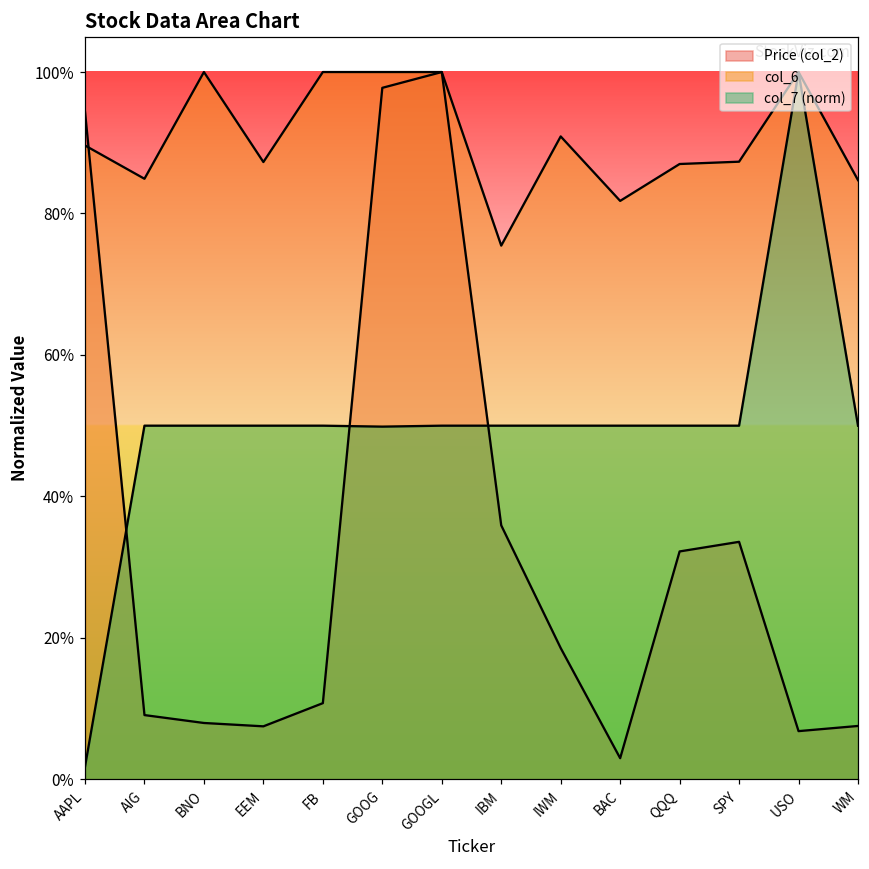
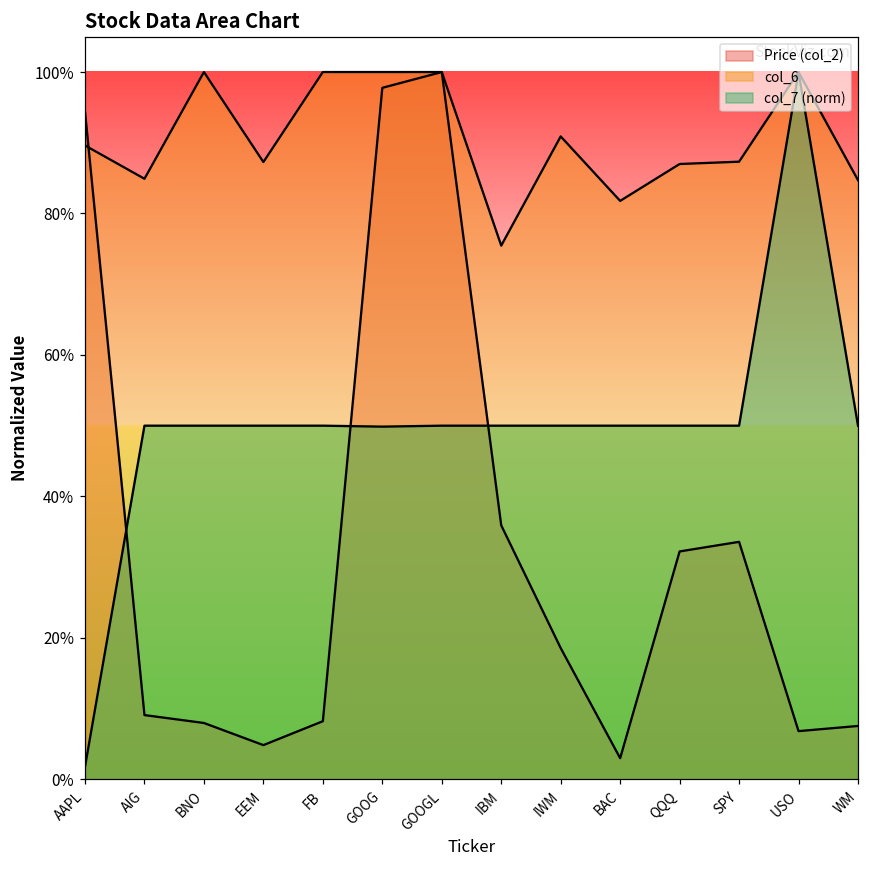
Price (col_2), EEM: 7% -> 5%
Price (col_2), FB: 11% -> 8%
